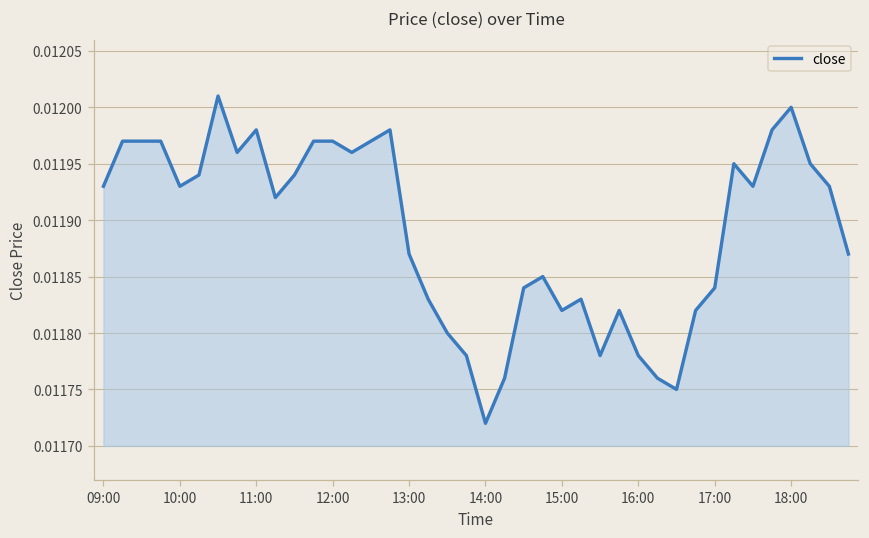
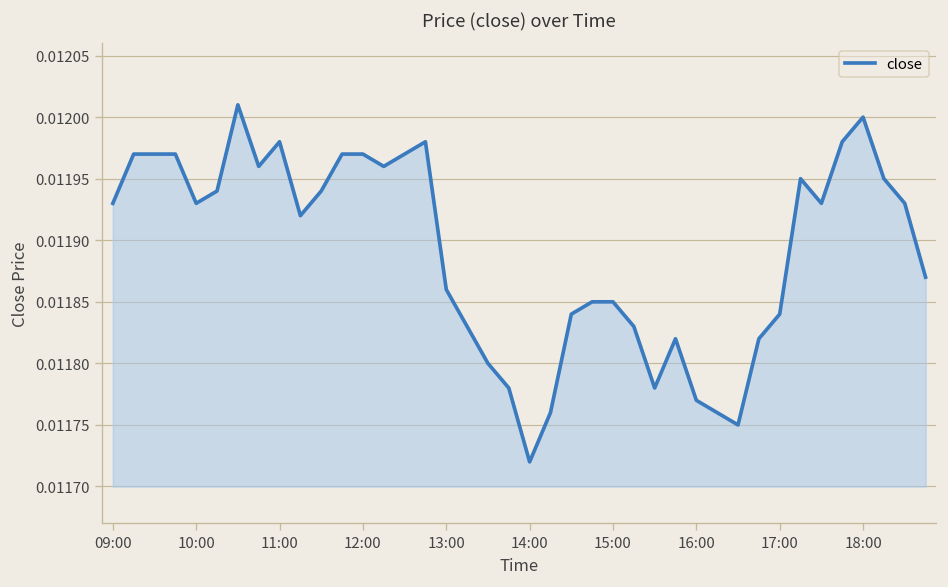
13:00: 0.01187 -> 0.01186
15:00: 0.01182 -> 0.01185
16:00: 0.01178 -> 0.01177
